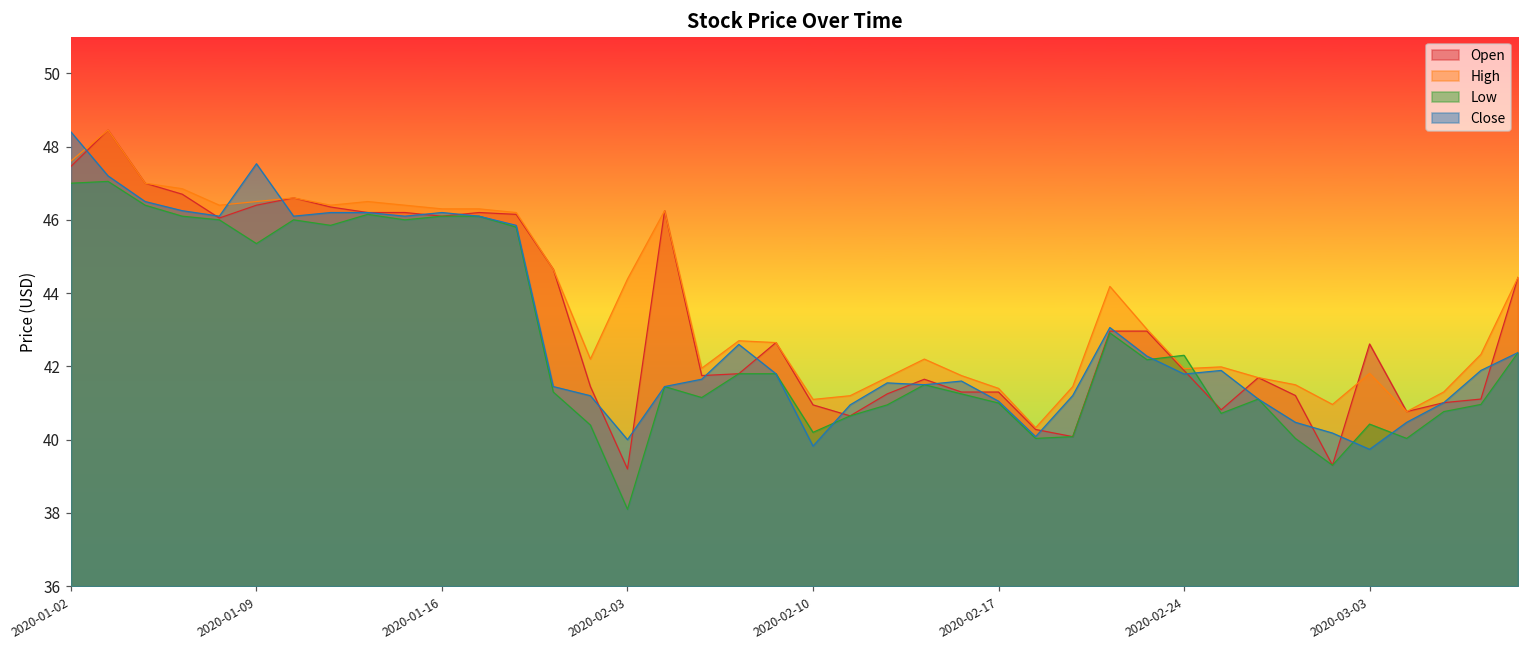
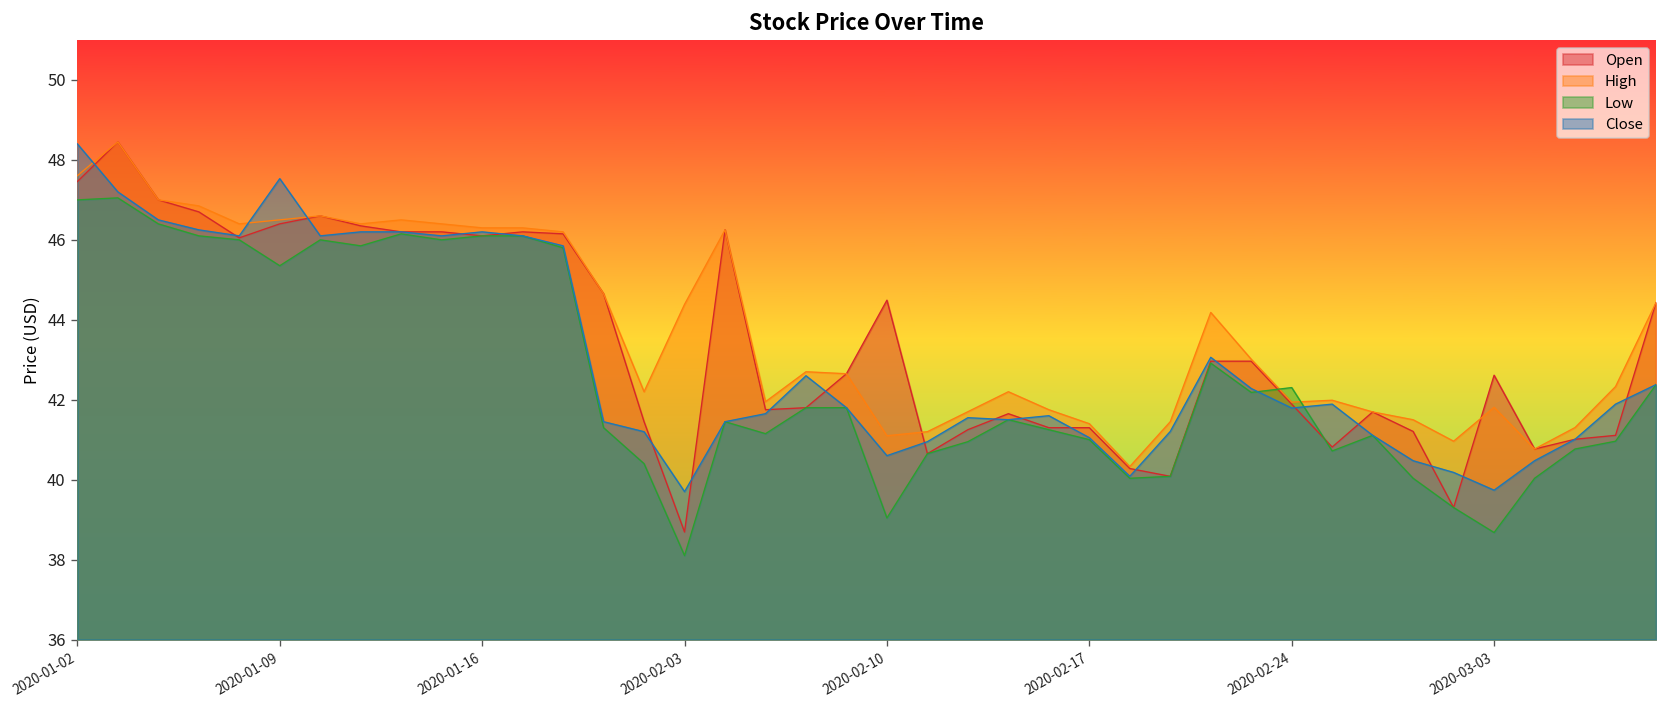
Open, 2020-02-03: 39.2 -> 38.7
Close, 2020-02-03: 40.0 -> 39.7
Open, 2020-02-10: 41.0 -> 44.5
Low, 2020-02-10: 40.2 -> 39.0
Close, 2020-02-10: 39.8 -> 40.6
Low, 2020-03-03: 40.4 -> 38.7
